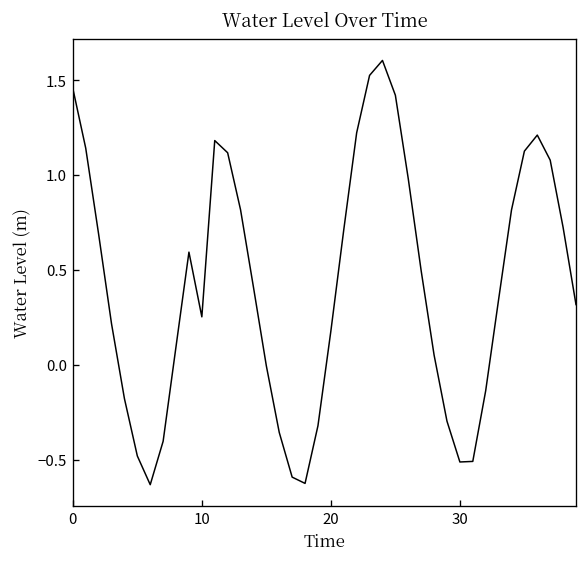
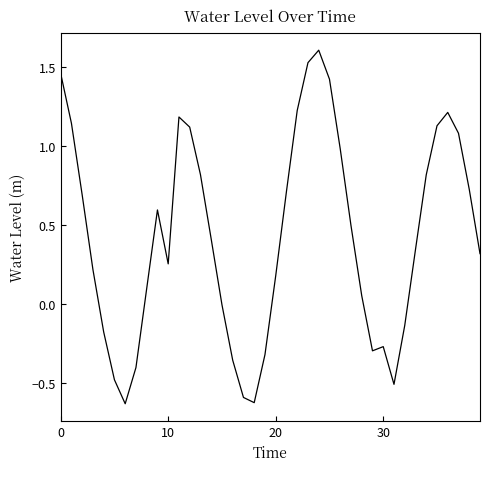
30: -0.51 -> -0.27
